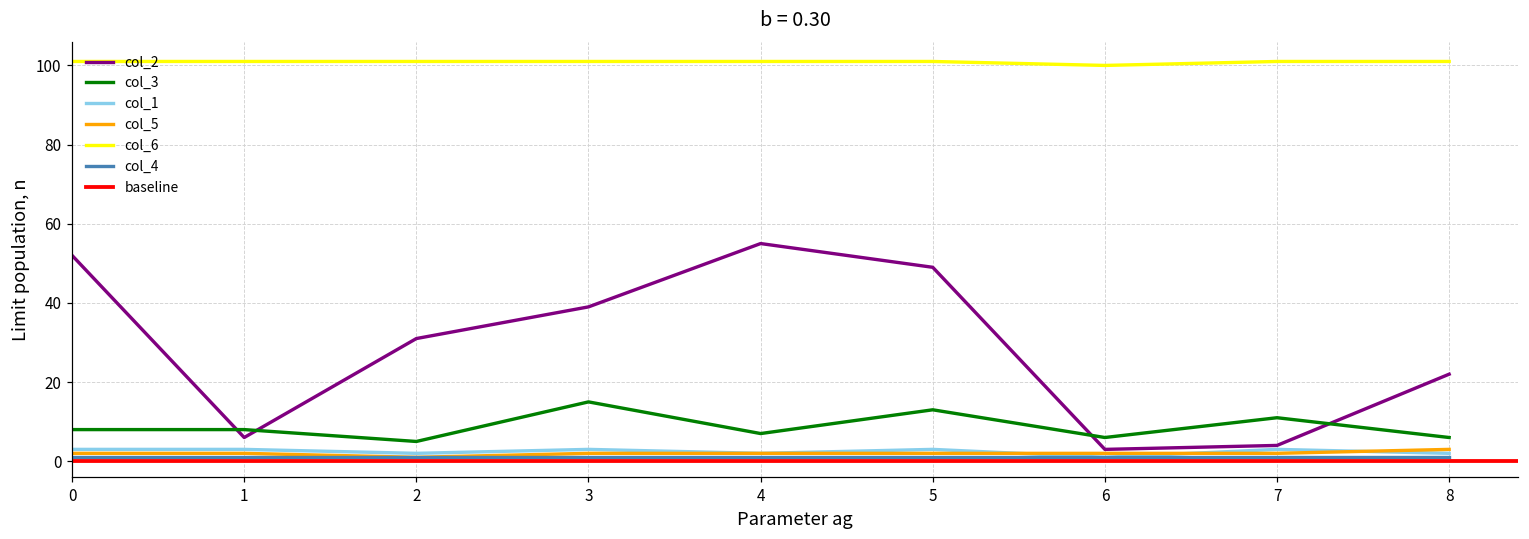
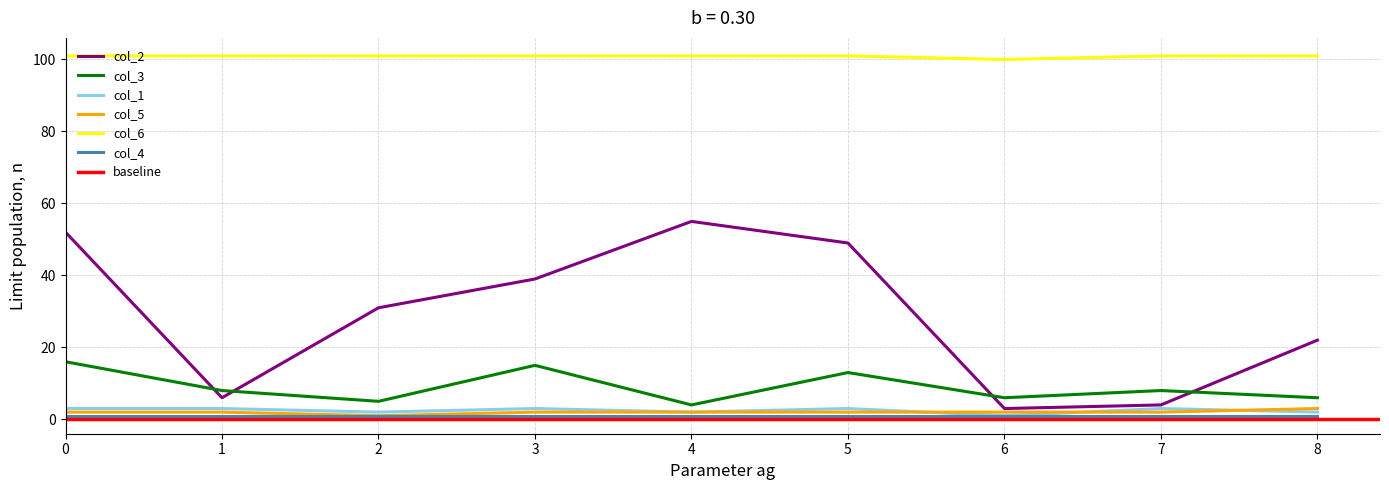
col_3, 0: 8 -> 16
col_3, 4: 7 -> 4
col_3, 7: 11 -> 8
